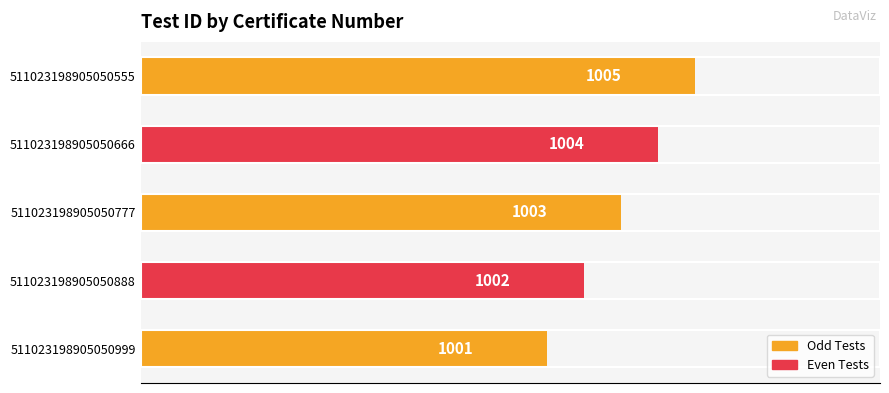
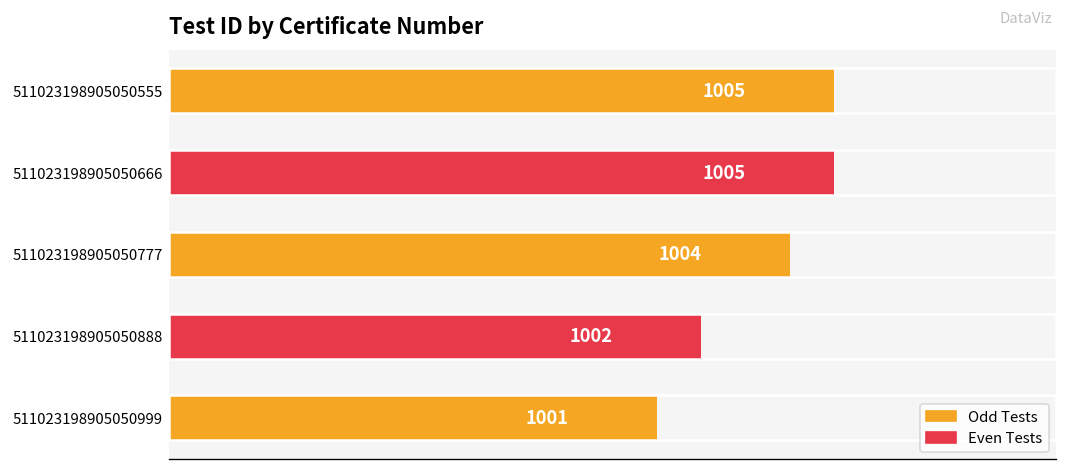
511023198905050666: 1004 -> 1005
511023198905050777: 1003 -> 1004
